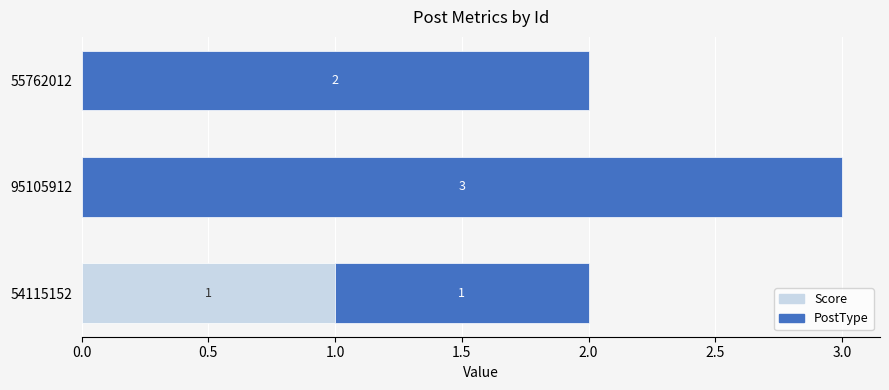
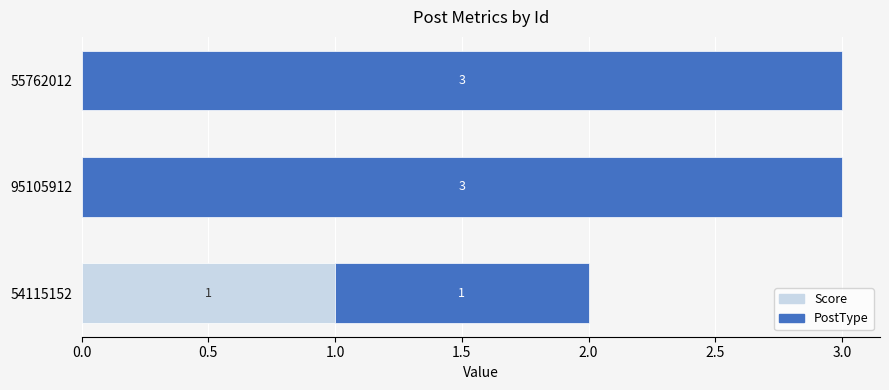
PostType, 55762012: 2 -> 3
